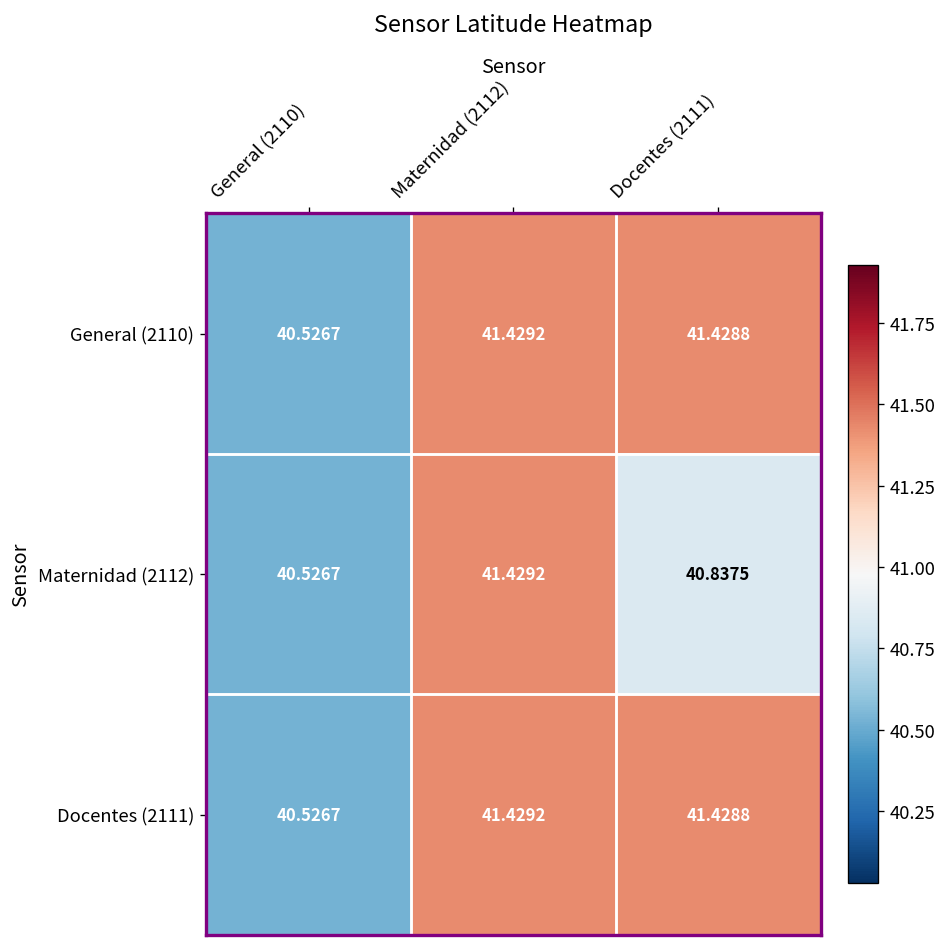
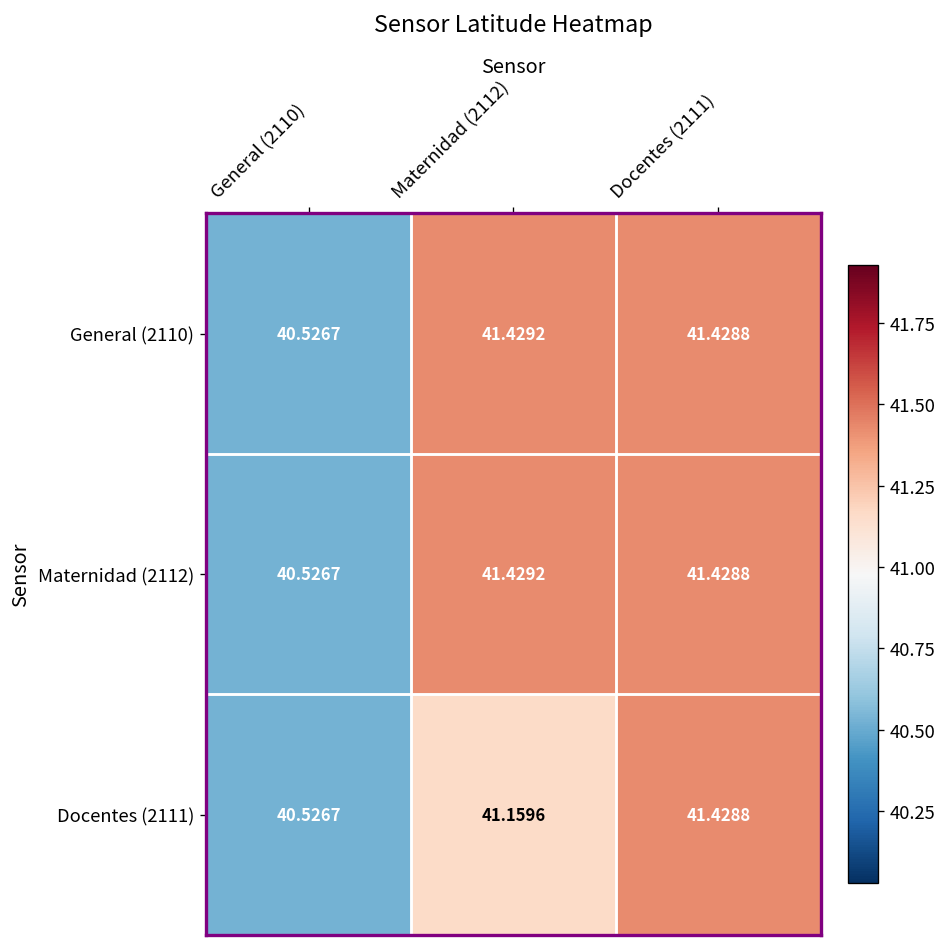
Maternidad (2112), Docentes (2111): 40.8375 -> 41.4288
Docentes (2111), Maternidad (2112): 41.4292 -> 41.1596
